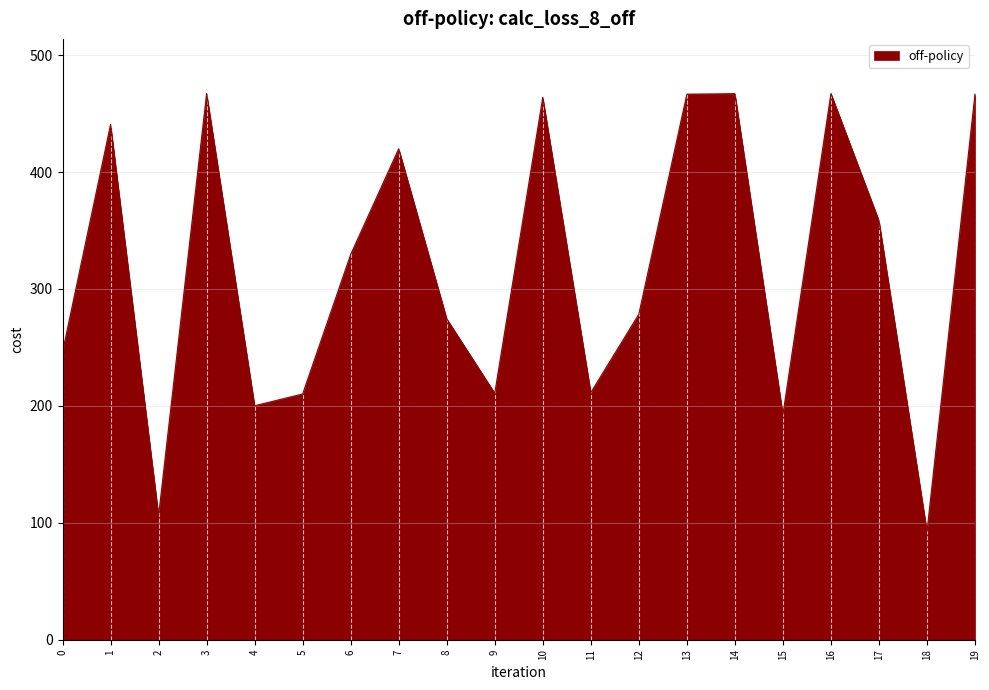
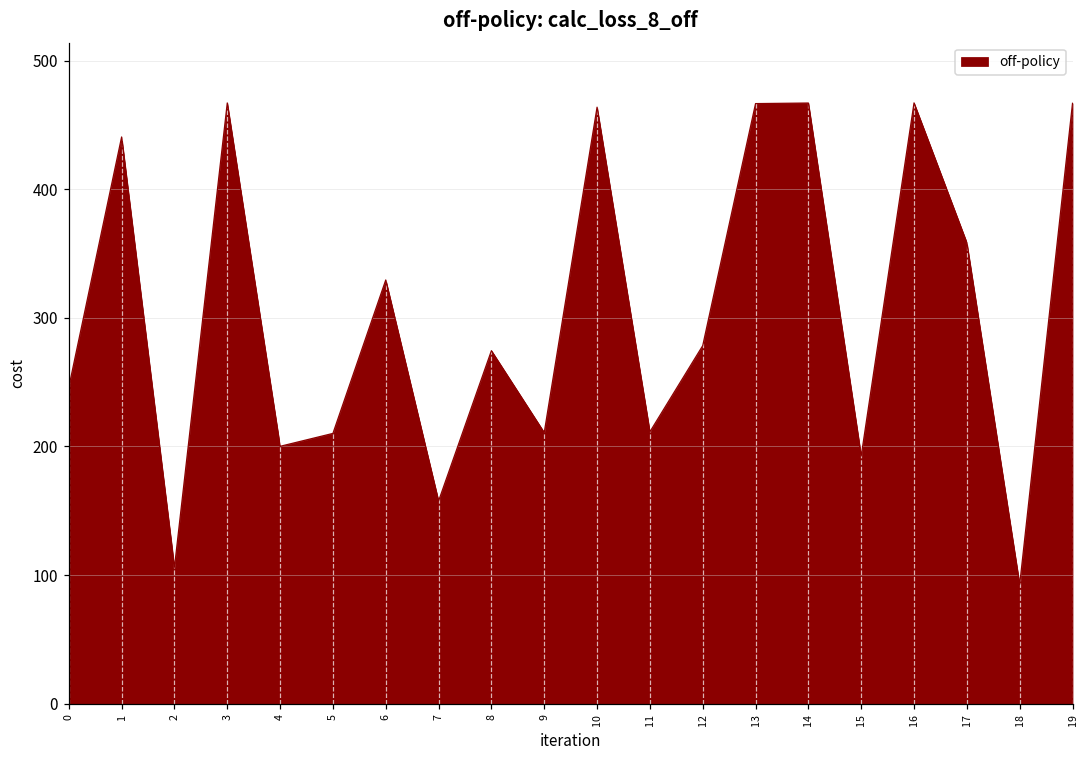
7: 420 -> 158
